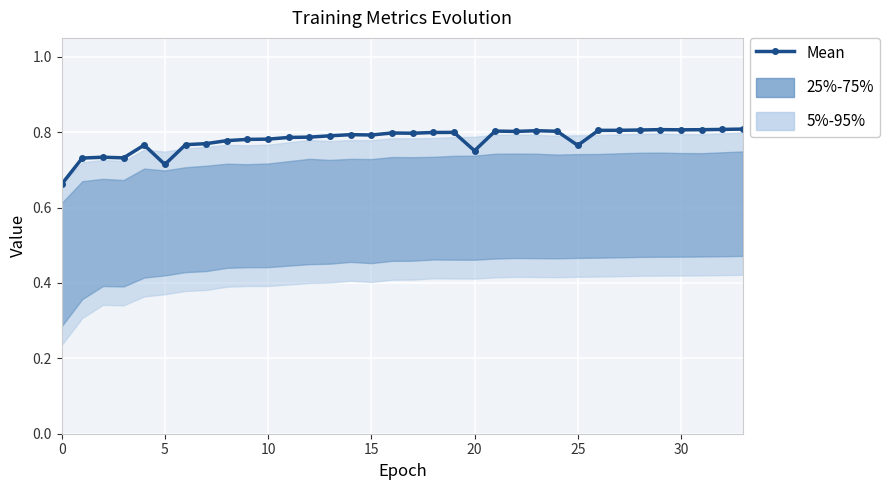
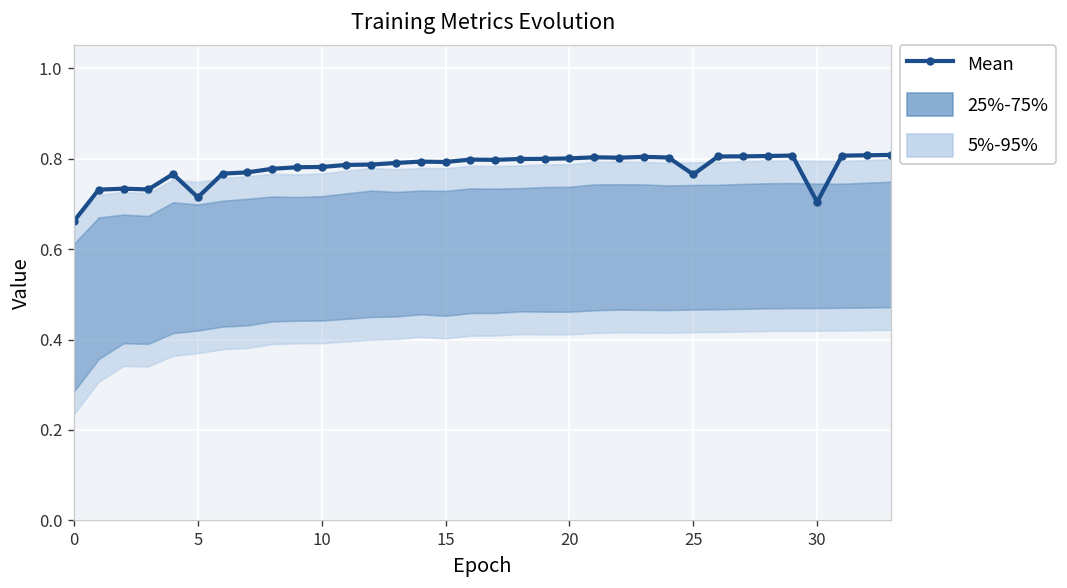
Mean, 20: 0.75 -> 0.80
Mean, 30: 0.81 -> 0.70
